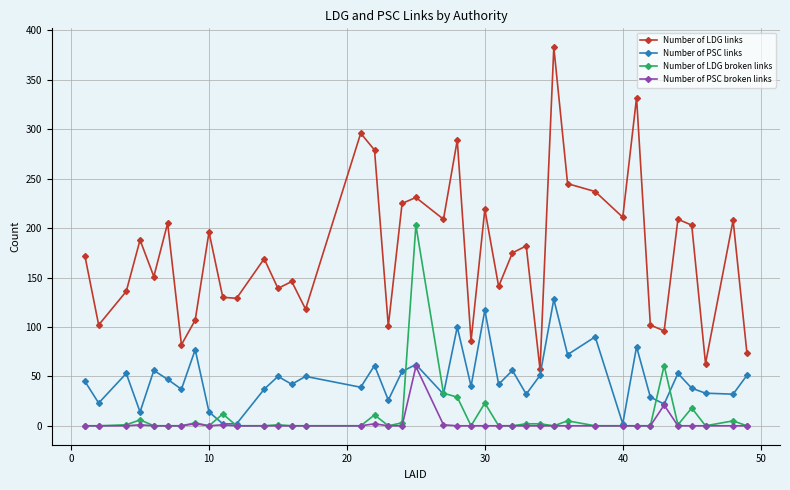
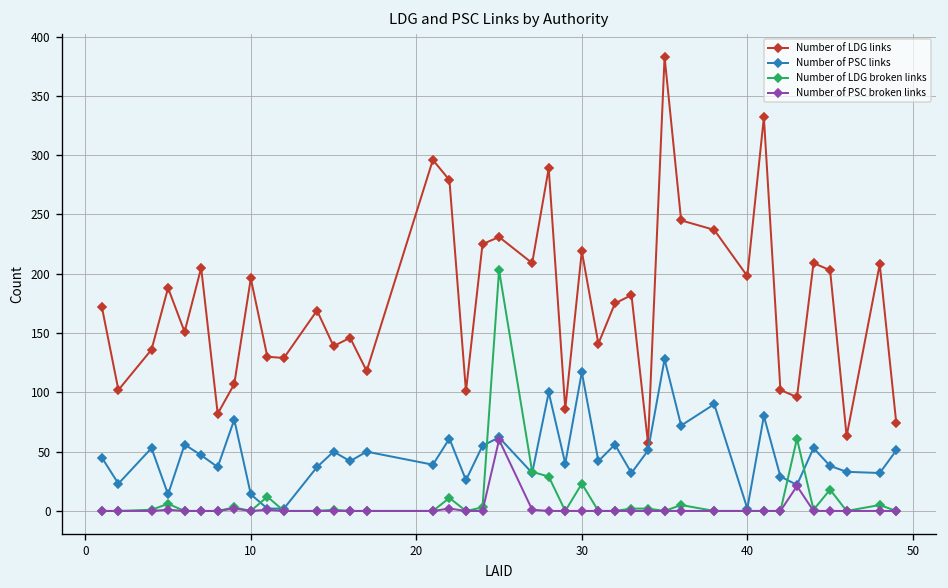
Number of LDG links, 40: 210 -> 200
